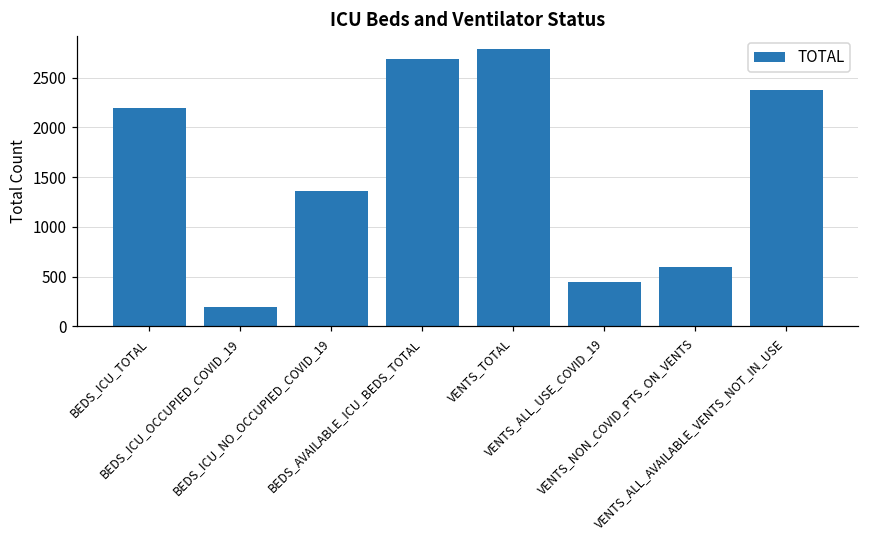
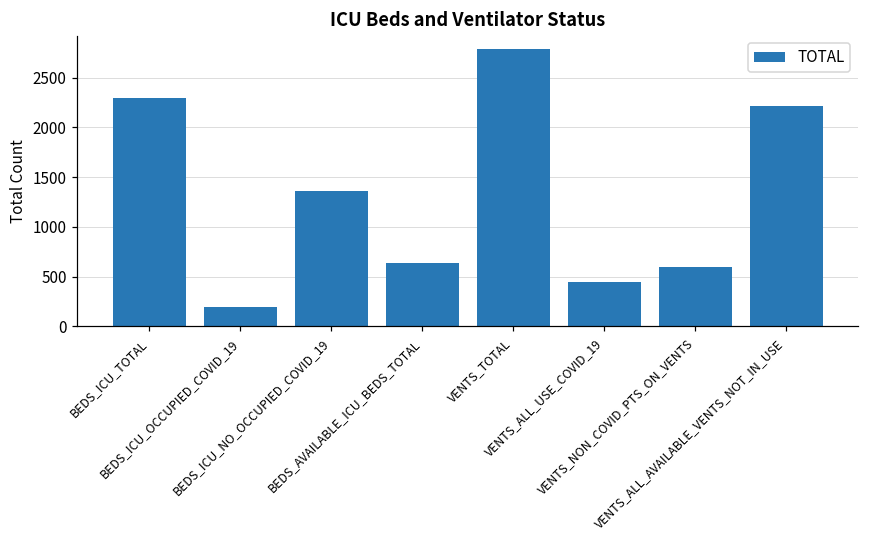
BEDS_ICU_TOTAL: 2200 -> 2300
BEDS_AVAILABLE_ICU_BEDS_TOTAL: 2700 -> 600
VENTS_ALL_AVAILABLE_VENTS_NOT_IN_USE: 2400 -> 2200
